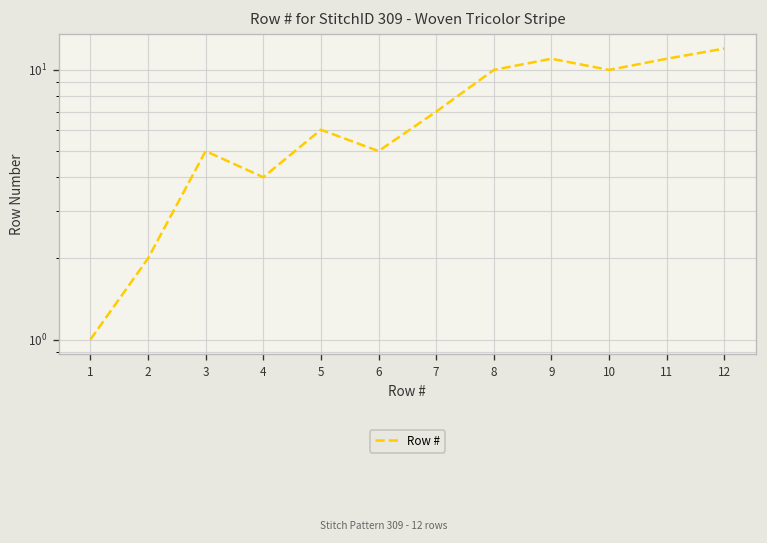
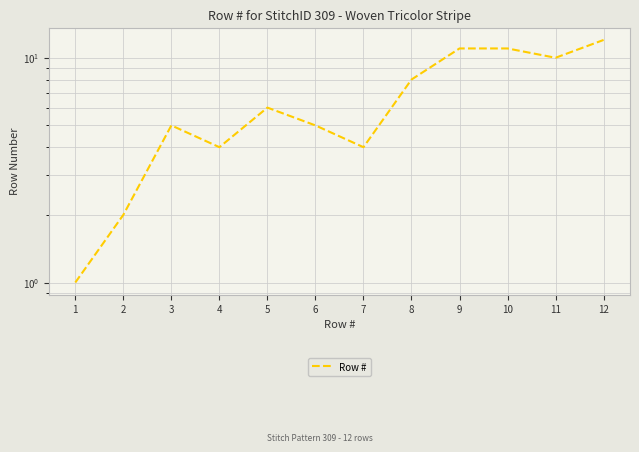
7: 7 -> 4
8: 10 -> 8
10: 10 -> 11
11: 11 -> 10
